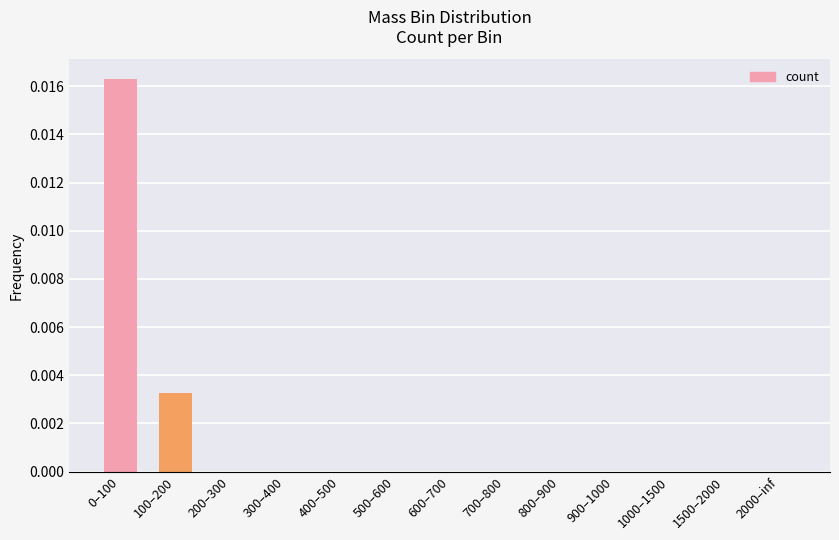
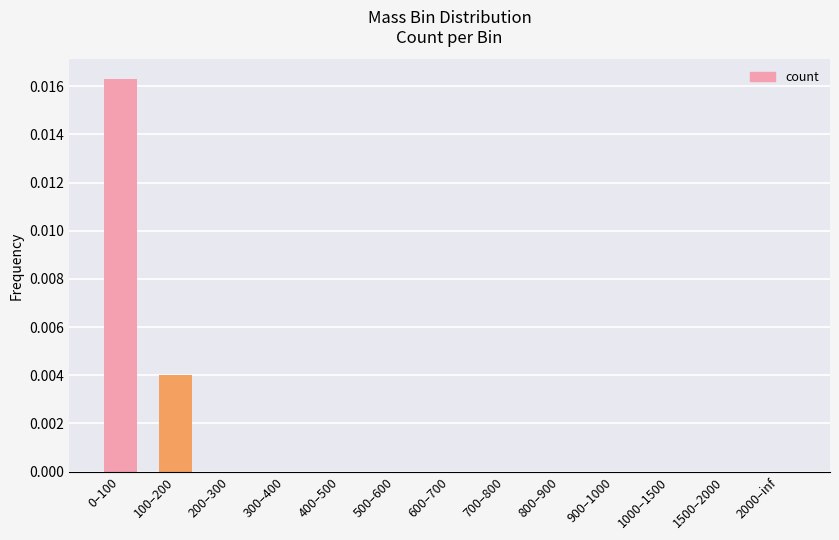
100–200: 0.0033 -> 0.0040
